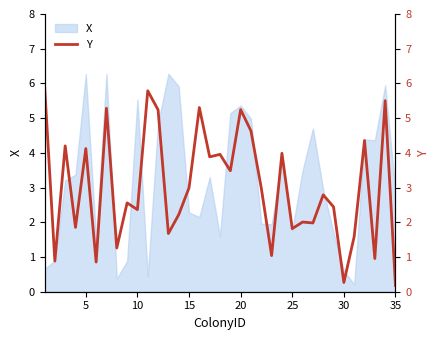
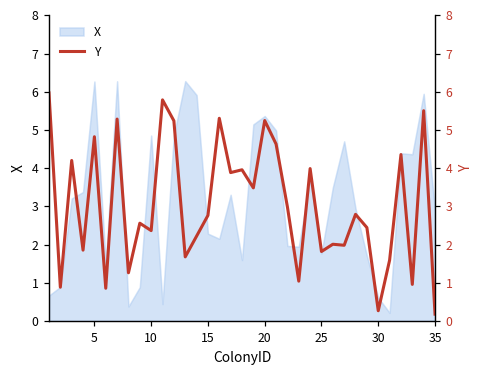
X, 10: 5.5 -> 4.9
Y, 5: 4.1 -> 4.8
Y, 15: 3.0 -> 2.8
